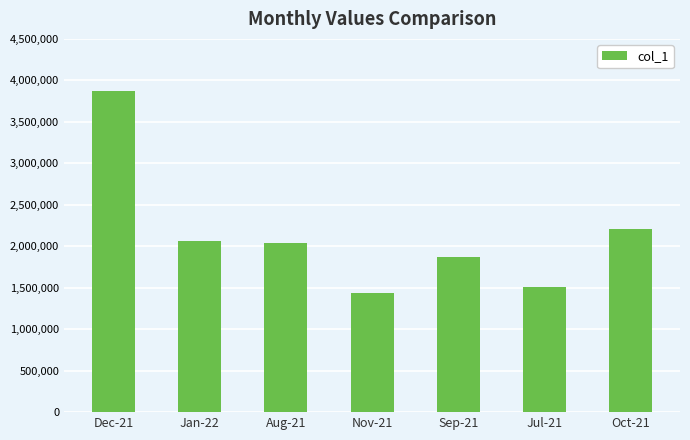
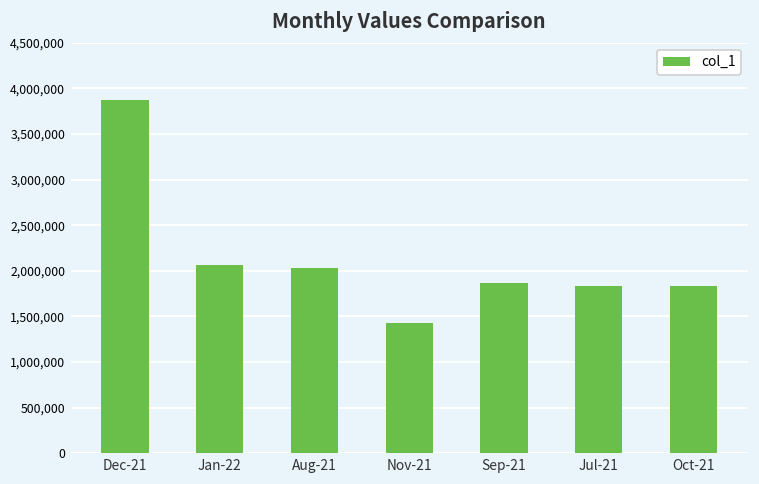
Jul-21: 1,500,000 -> 1,800,000
Oct-21: 2,200,000 -> 1,800,000
